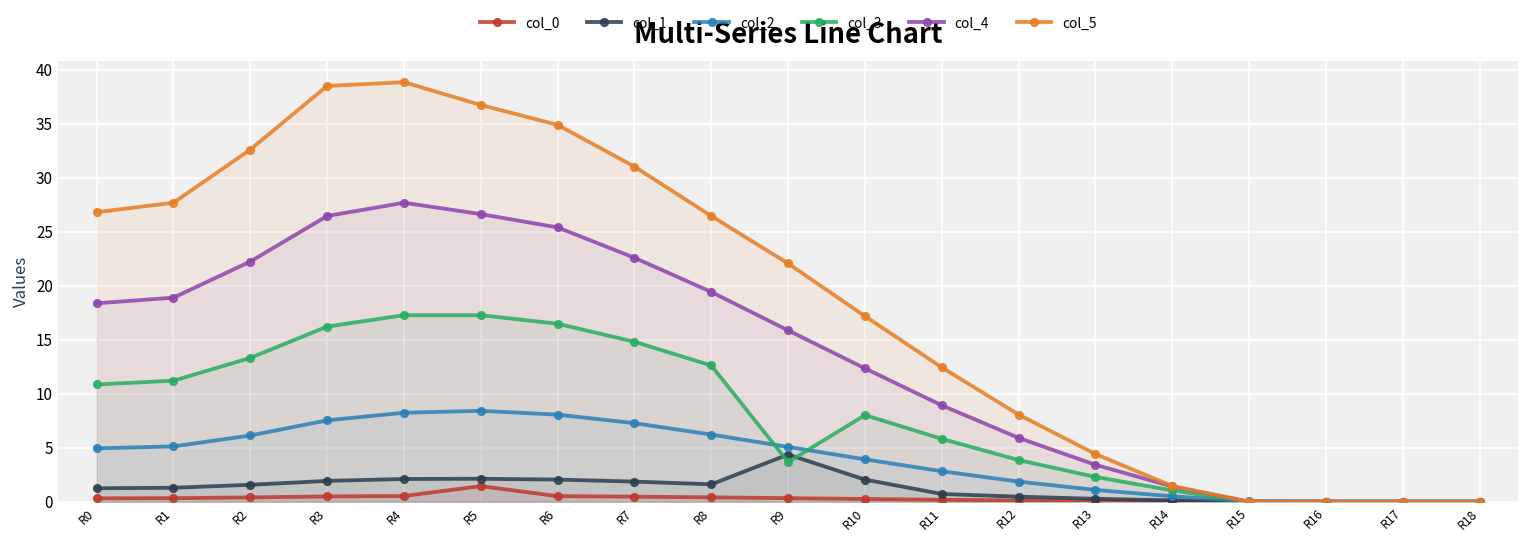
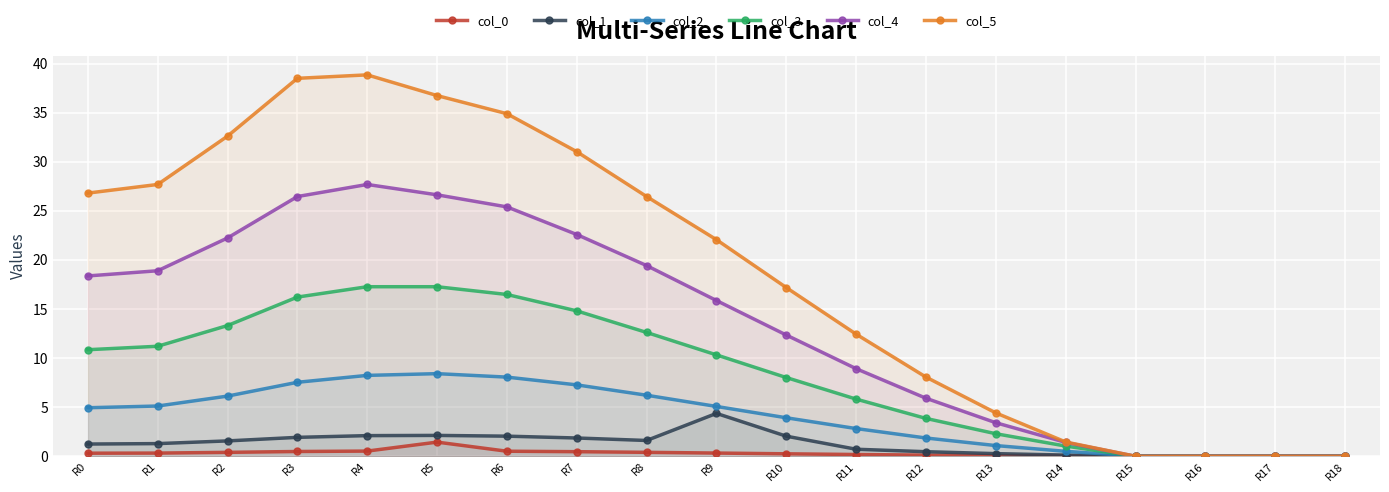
col_3, R9: 4 -> 10
